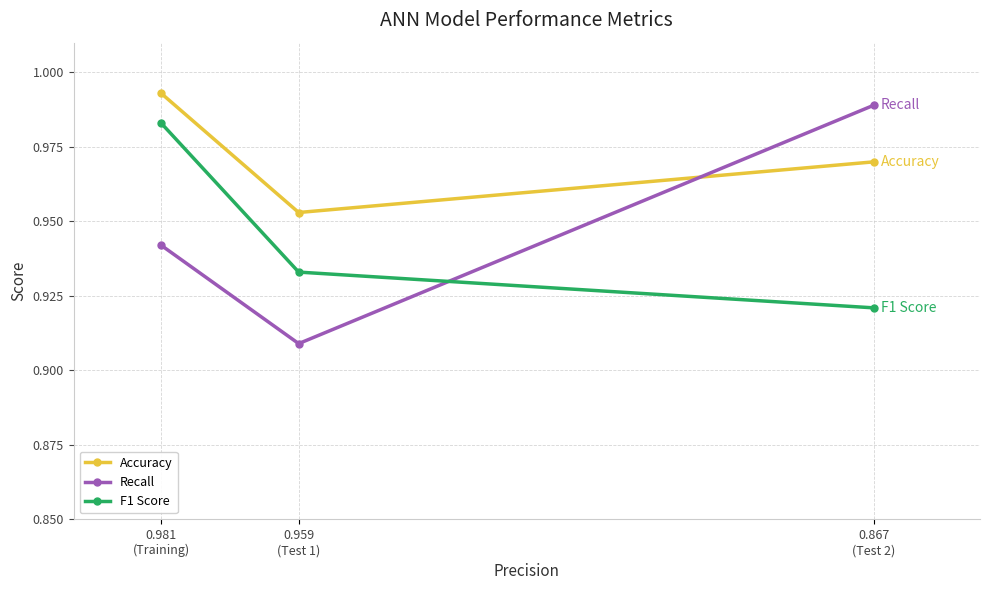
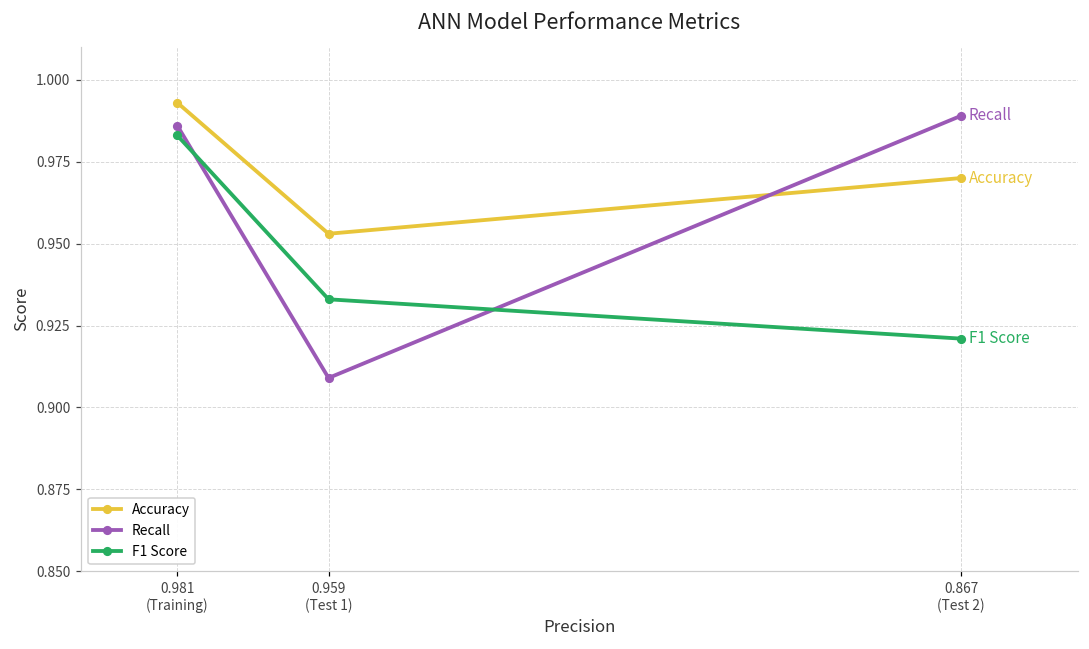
Recall, 0.981 (Training): 0.942 -> 0.986
